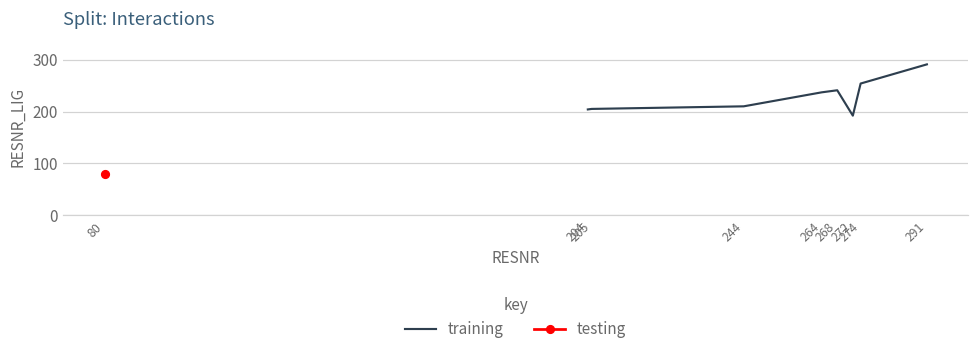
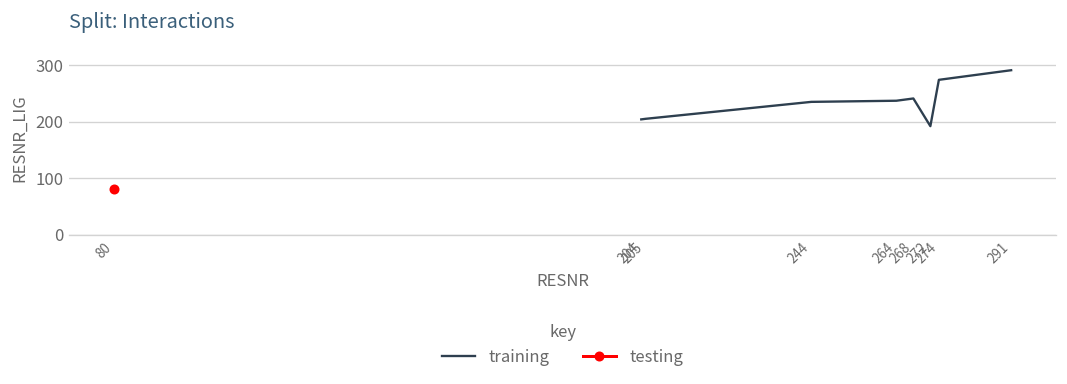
training, 244: 210 -> 240
training, 274: 250 -> 270
